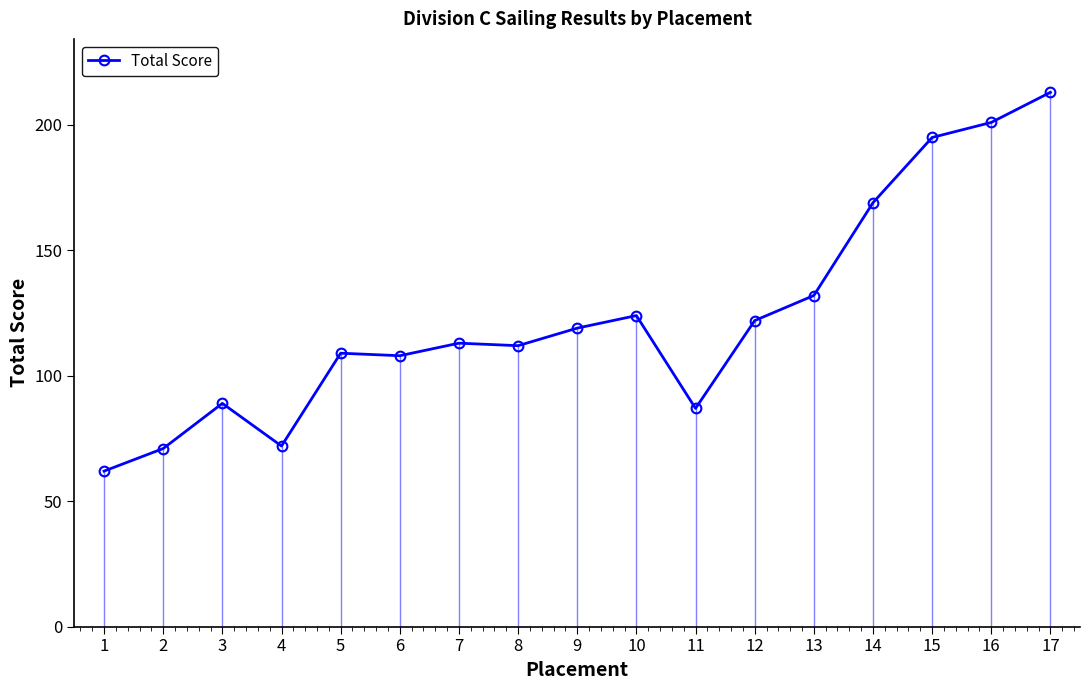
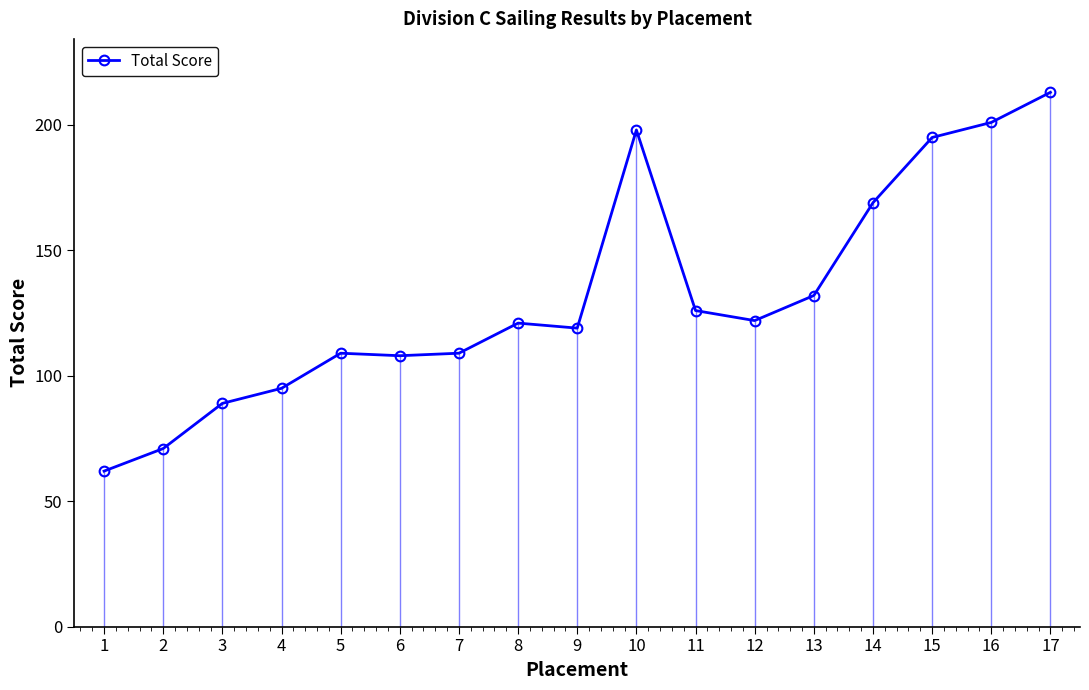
4: 72 -> 95
7: 113 -> 109
8: 112 -> 121
10: 124 -> 198
11: 87 -> 126
